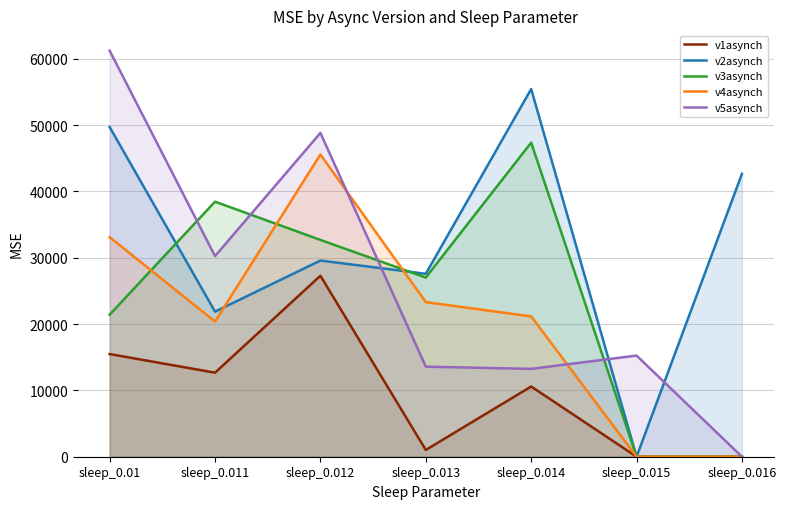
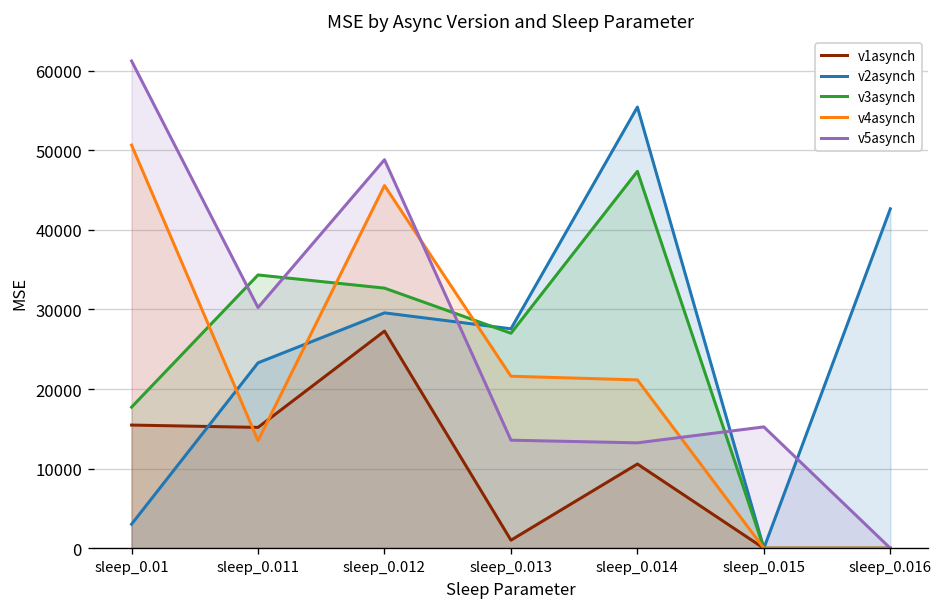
v2asynch, sleep_0.01: 50000 -> 3000
v3asynch, sleep_0.01: 21000 -> 18000
v4asynch, sleep_0.01: 33000 -> 51000
v1asynch, sleep_0.011: 13000 -> 15000
v2asynch, sleep_0.011: 22000 -> 23000
v3asynch, sleep_0.011: 38000 -> 34000
v4asynch, sleep_0.011: 20000 -> 14000
v4asynch, sleep_0.013: 23000 -> 22000
